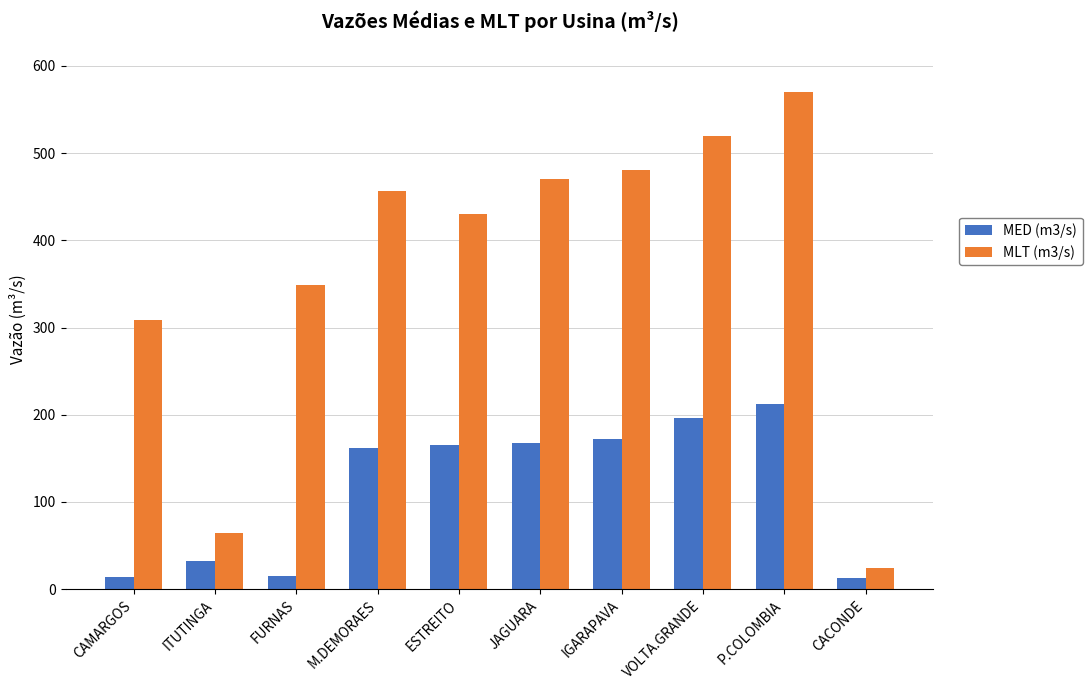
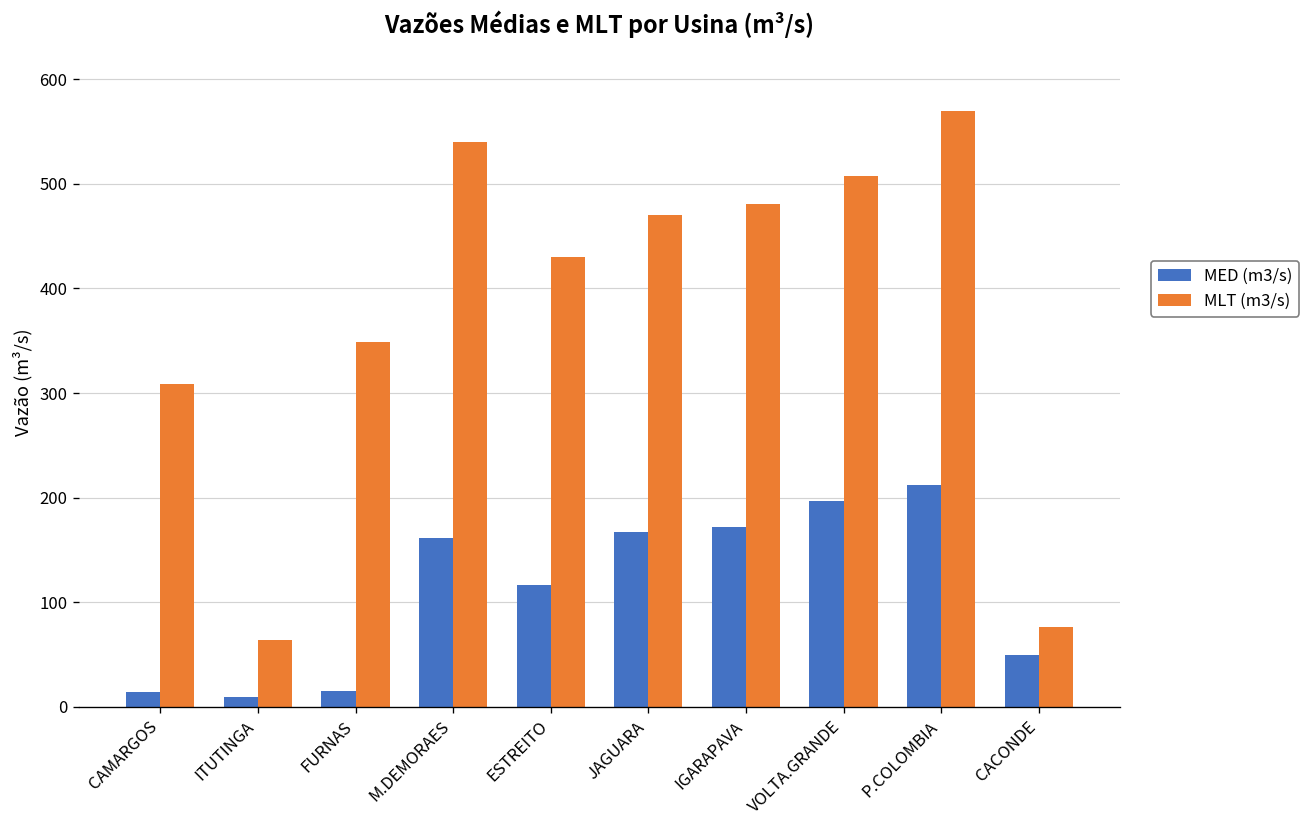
MED (m3/s), ITUTINGA: 30 -> 10
MLT (m3/s), M.DEMORAES: 460 -> 540
MED (m3/s), ESTREITO: 170 -> 120
MLT (m3/s), VOLTA.GRANDE: 520 -> 510
MED (m3/s), CACONDE: 10 -> 50
MLT (m3/s), CACONDE: 20 -> 80
